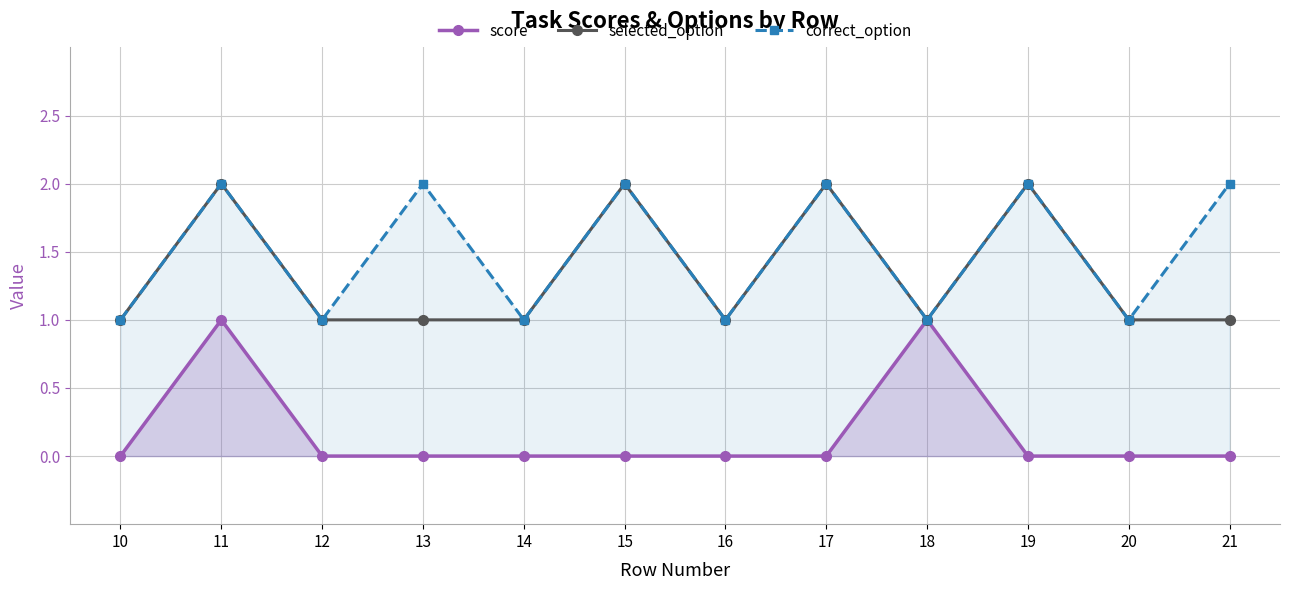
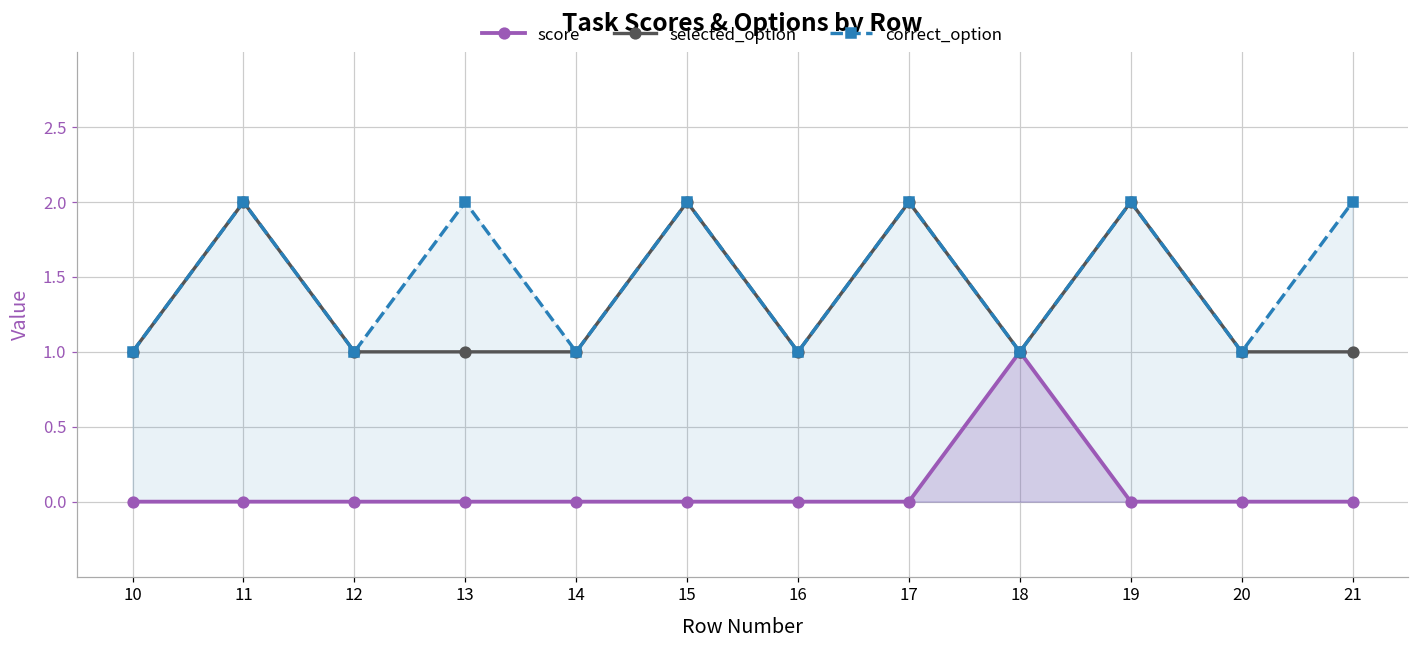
score, 11: 1 -> 0
